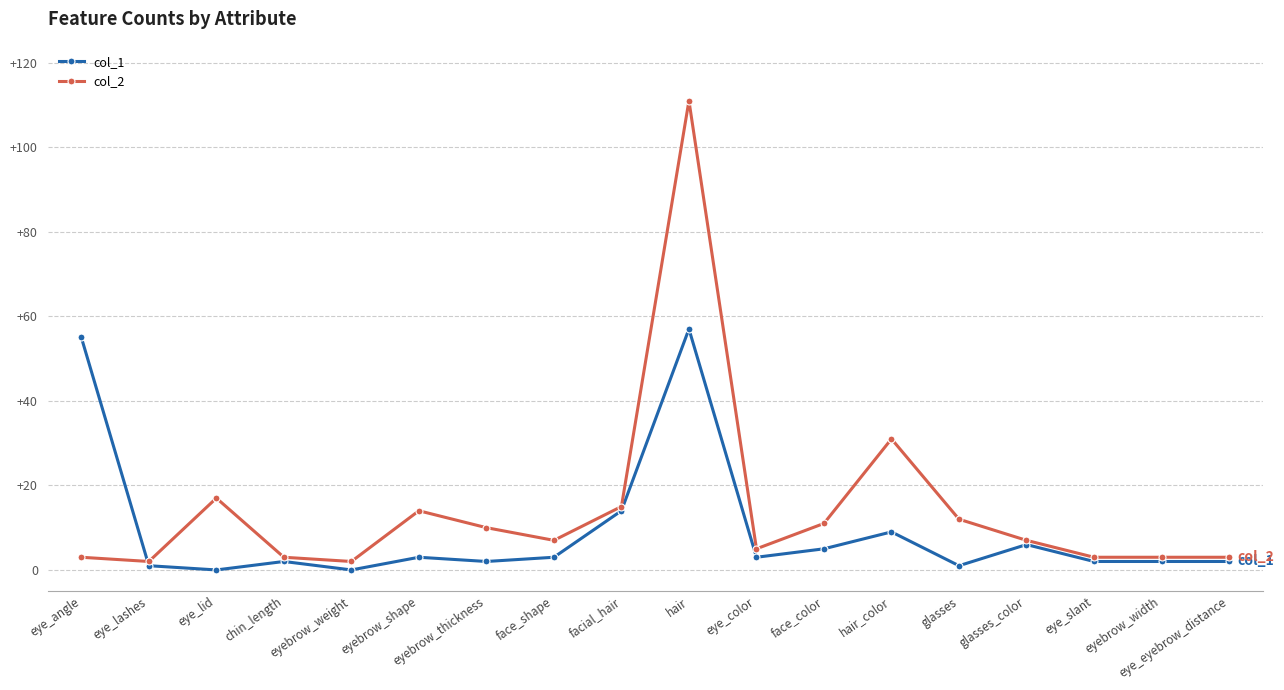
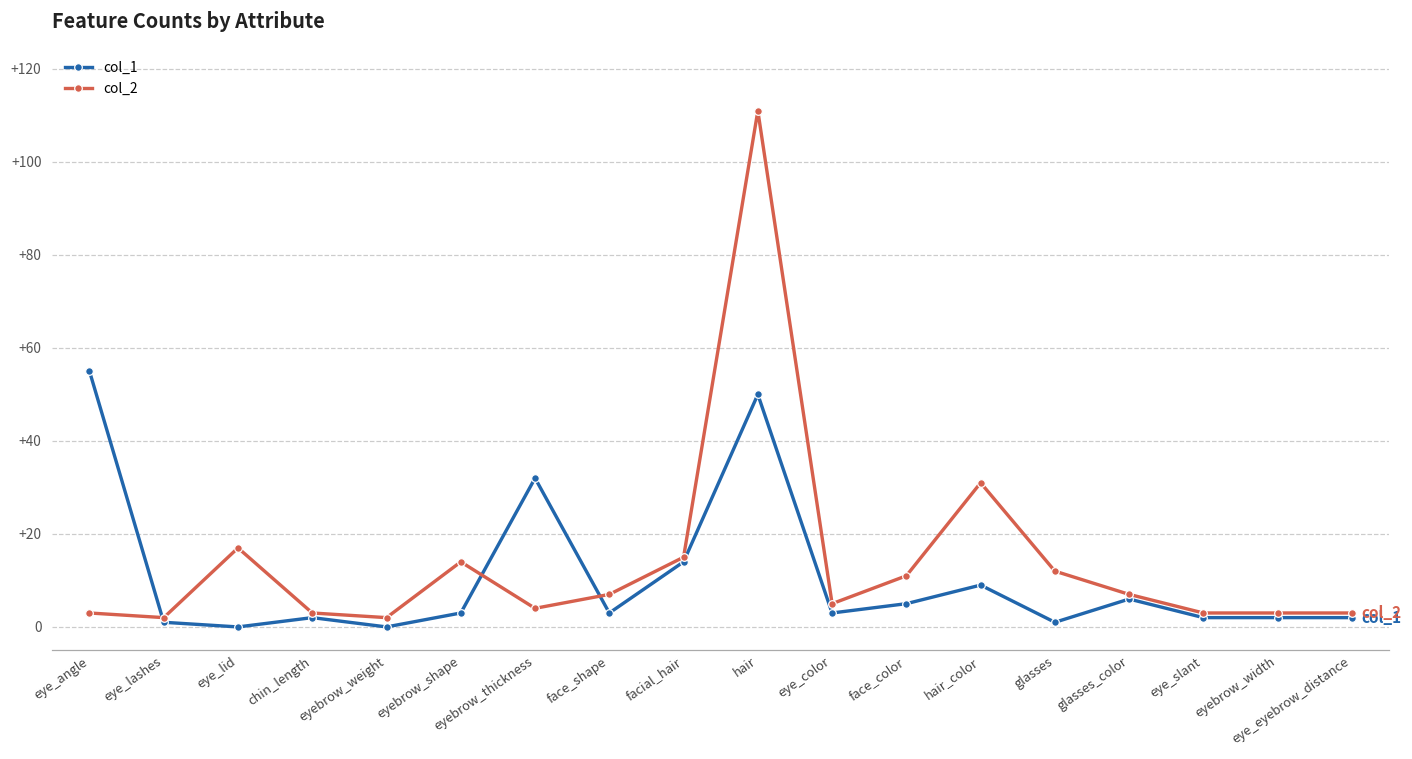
col_1, eyebrow_thickness: +2 -> +32
col_2, eyebrow_thickness: +10 -> +4
col_1, hair: +57 -> +50
